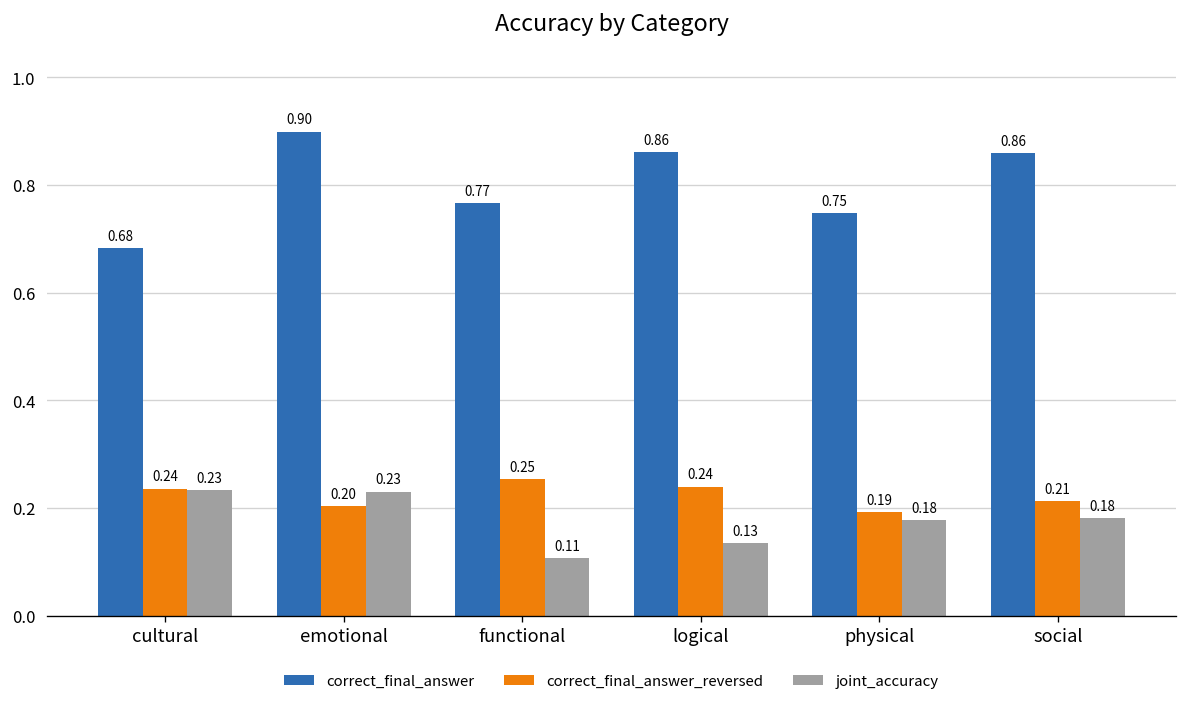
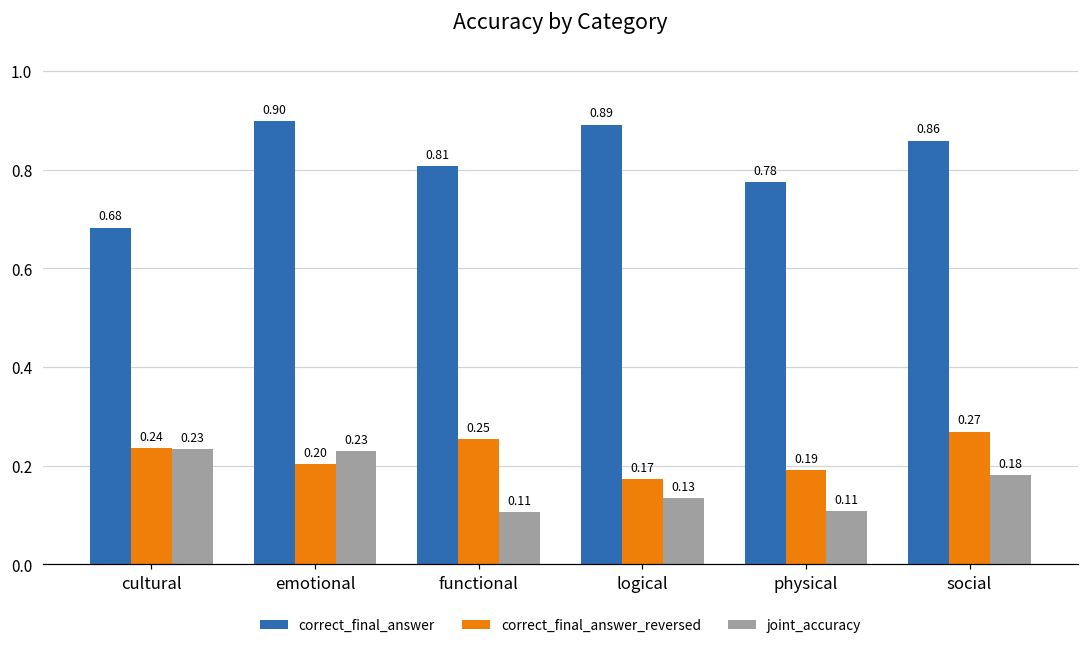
correct_final_answer, functional: 0.77 -> 0.81
correct_final_answer, logical: 0.86 -> 0.89
correct_final_answer_reversed, logical: 0.24 -> 0.17
correct_final_answer, physical: 0.75 -> 0.78
joint_accuracy, physical: 0.18 -> 0.11
correct_final_answer_reversed, social: 0.21 -> 0.27
